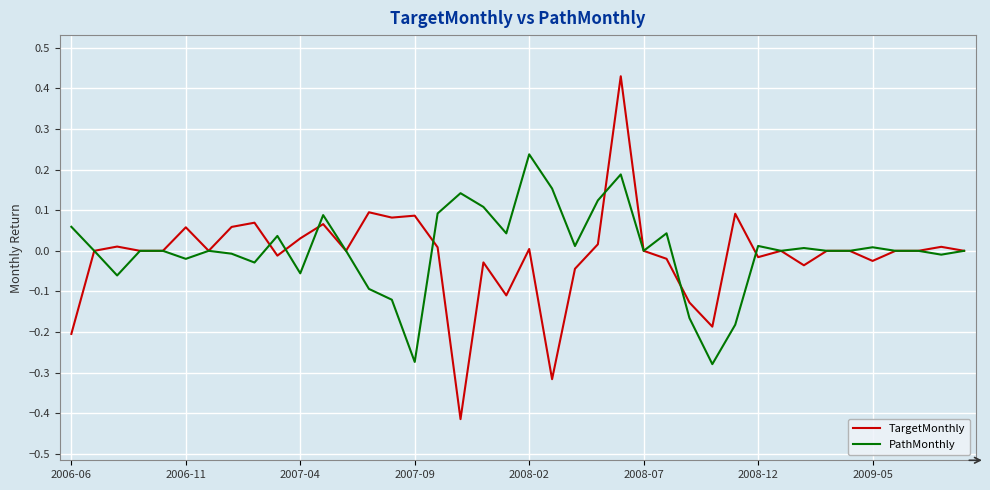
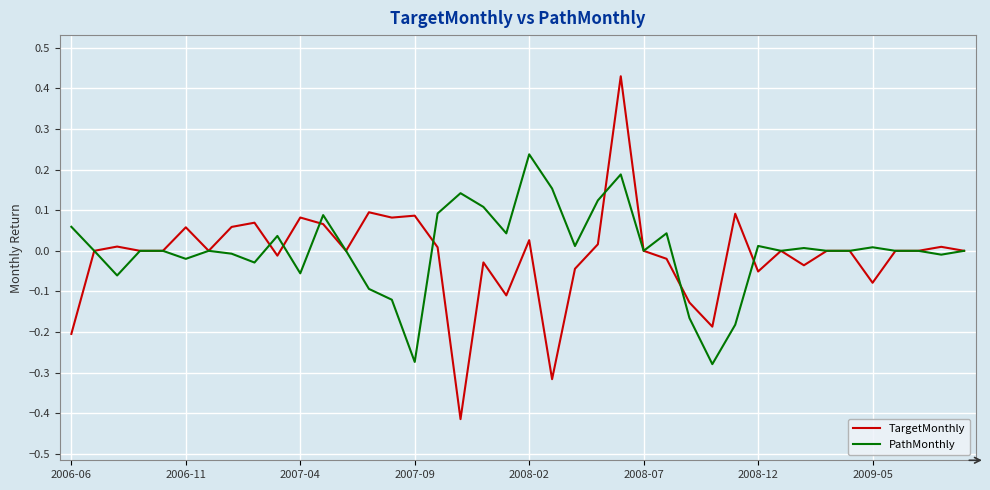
TargetMonthly, 2007-04: 0.03 -> 0.08
TargetMonthly, 2008-02: 0.00 -> 0.03
TargetMonthly, 2008-12: -0.02 -> -0.05
TargetMonthly, 2009-05: -0.02 -> -0.08
